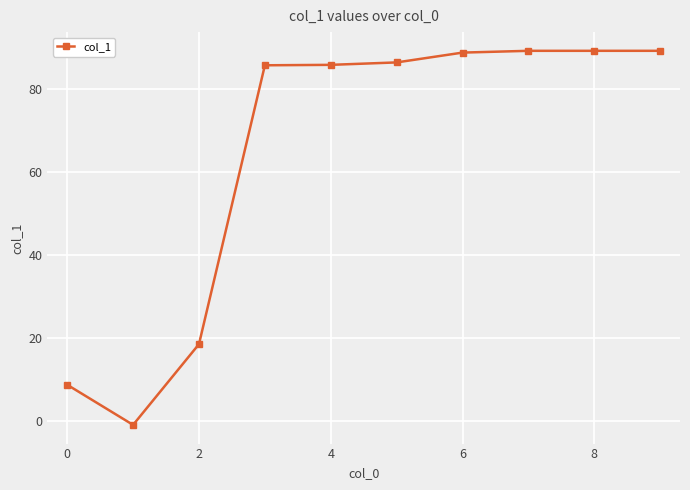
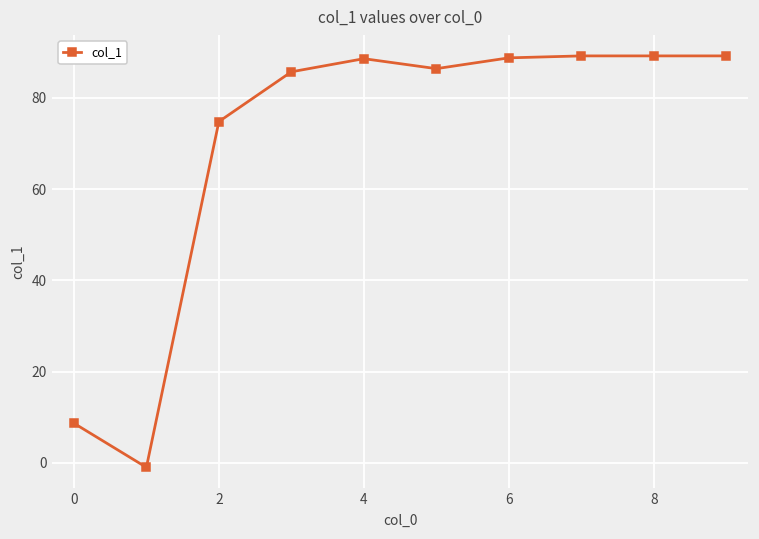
2: 18 -> 75
4: 86 -> 89
